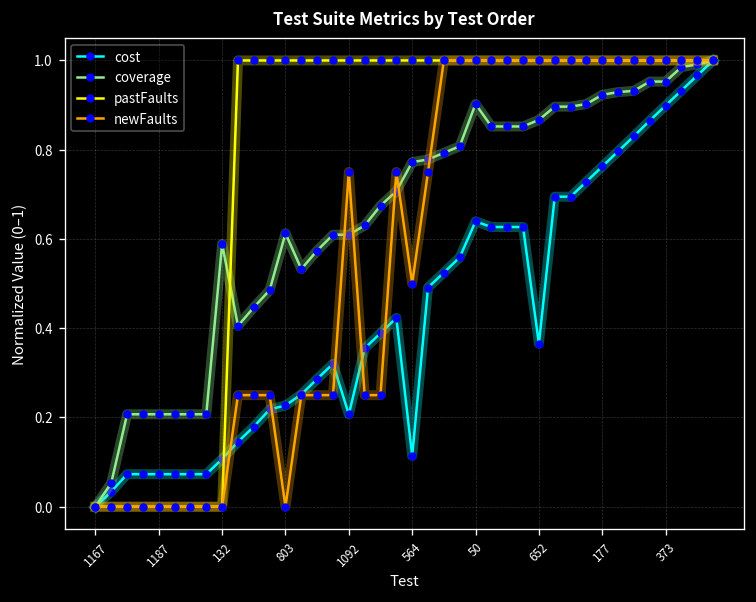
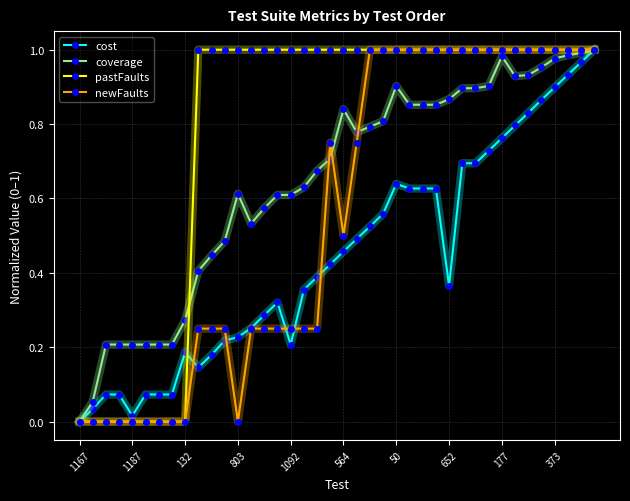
cost, 1187: 0.07 -> 0.02
cost, 132: 0.11 -> 0.19
coverage, 132: 0.59 -> 0.27
newFaults, 1092: 0.75 -> 0.25
cost, 564: 0.11 -> 0.46
coverage, 564: 0.77 -> 0.84
coverage, 177: 0.92 -> 0.98
coverage, 373: 0.95 -> 0.98
